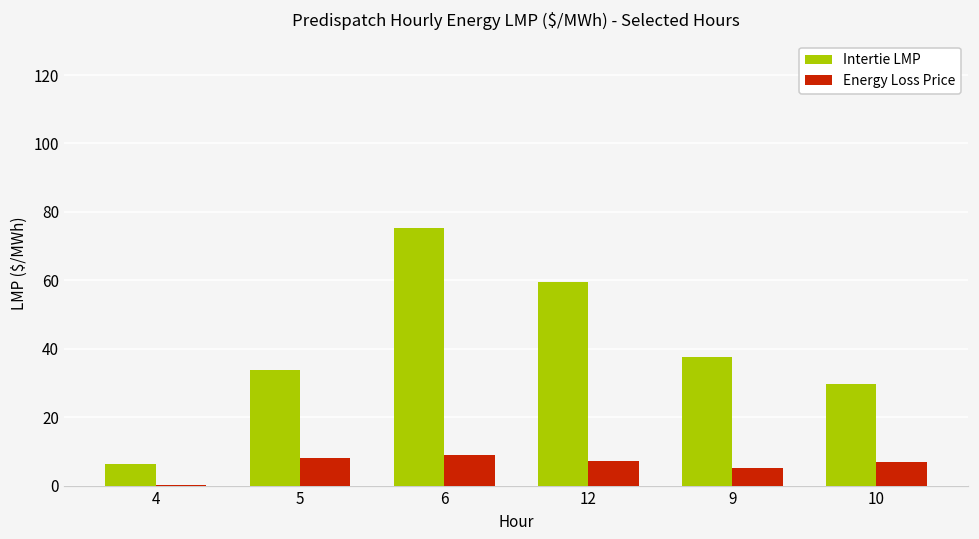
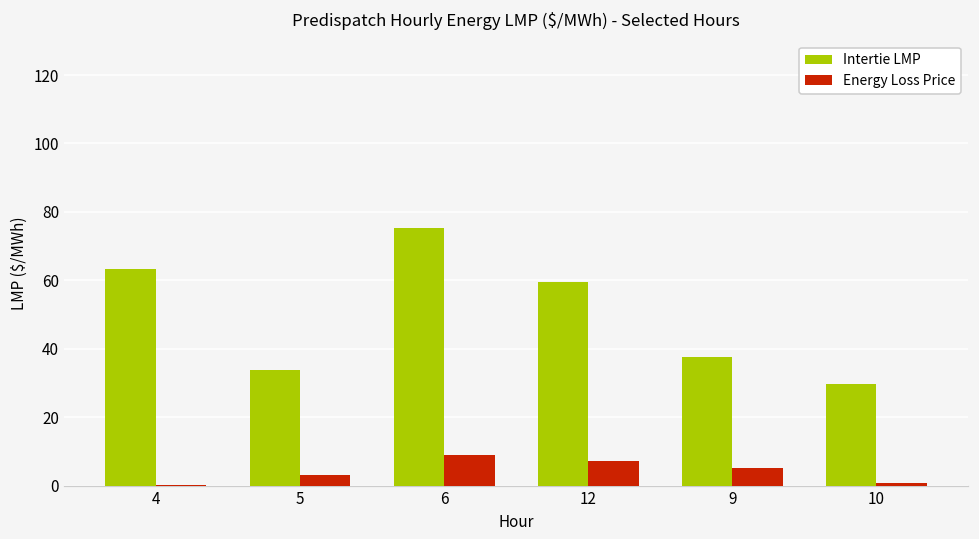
Intertie LMP, 4: 6 -> 63
Energy Loss Price, 5: 8 -> 3
Energy Loss Price, 10: 7 -> 1
